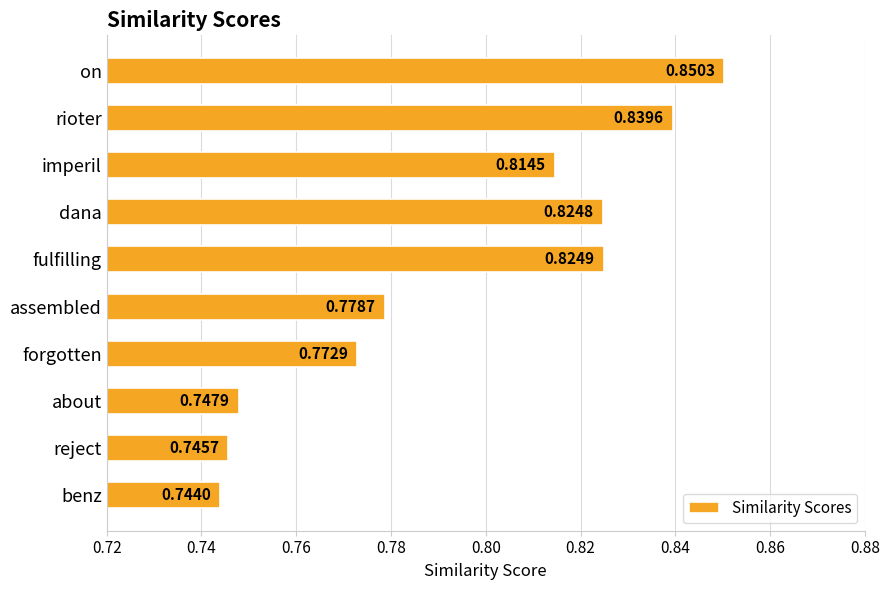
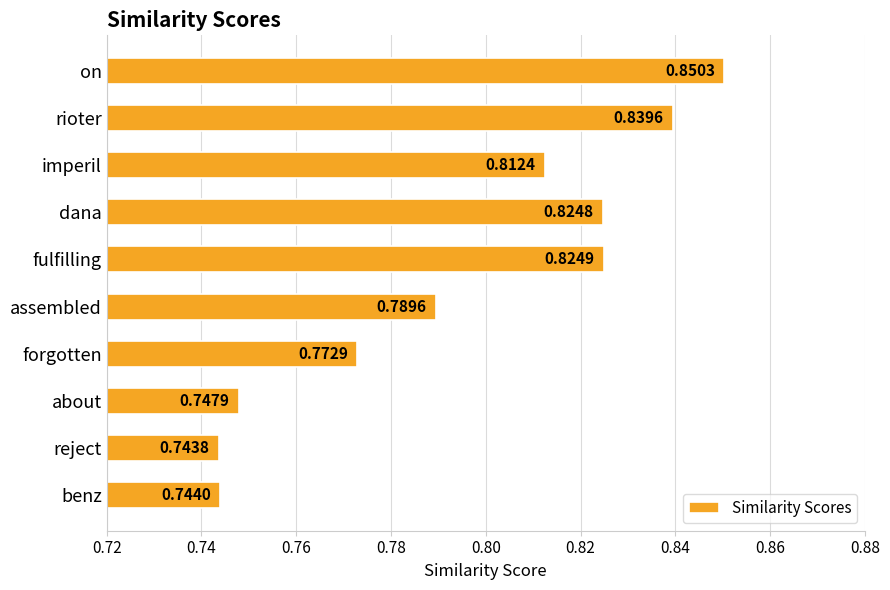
imperil: 0.8145 -> 0.8124
assembled: 0.7787 -> 0.7896
reject: 0.7457 -> 0.7438
